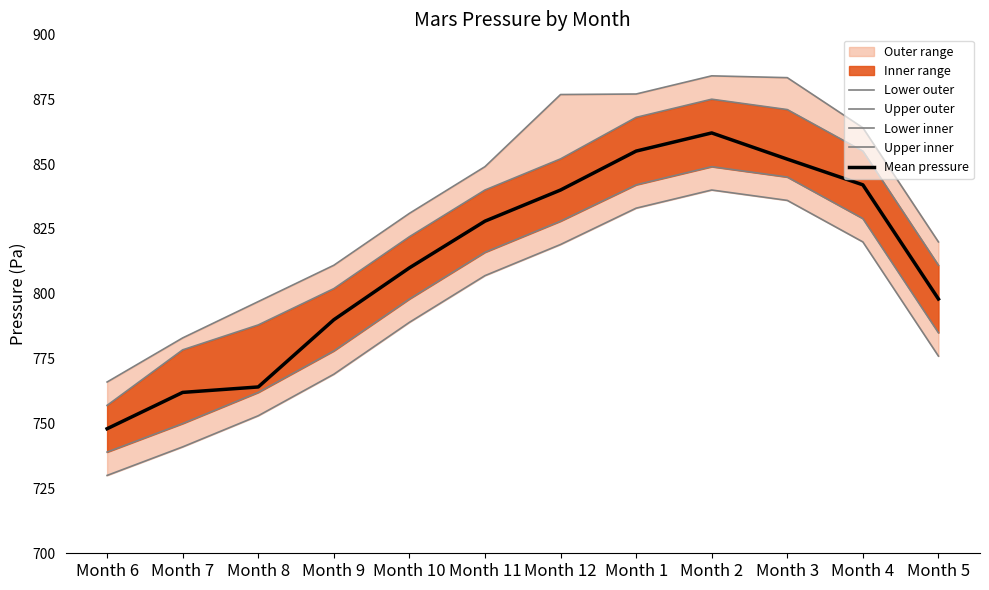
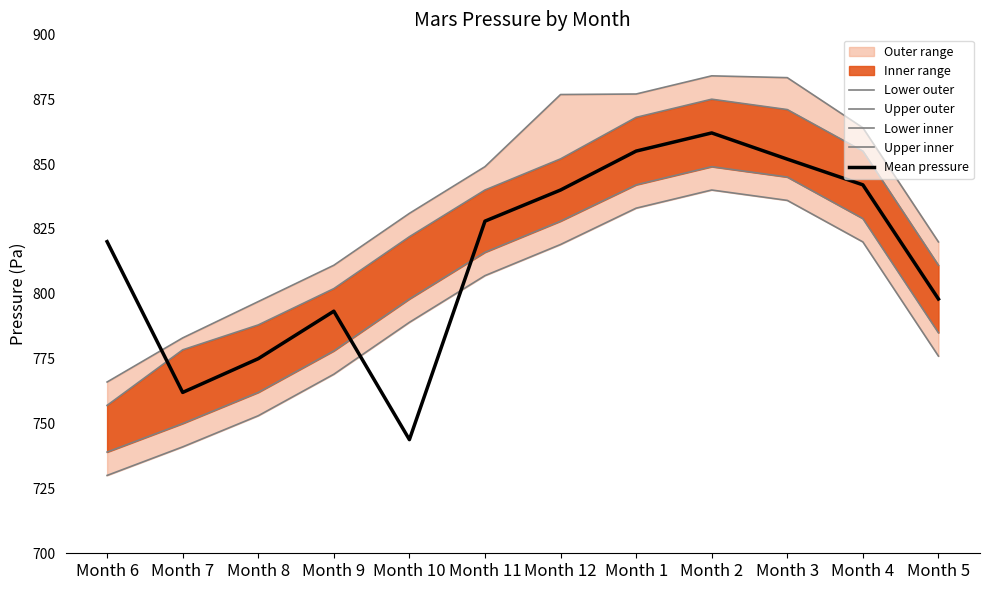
Mean pressure, Month 6: 748 -> 820
Mean pressure, Month 8: 764 -> 775
Mean pressure, Month 9: 790 -> 793
Mean pressure, Month 10: 810 -> 744
